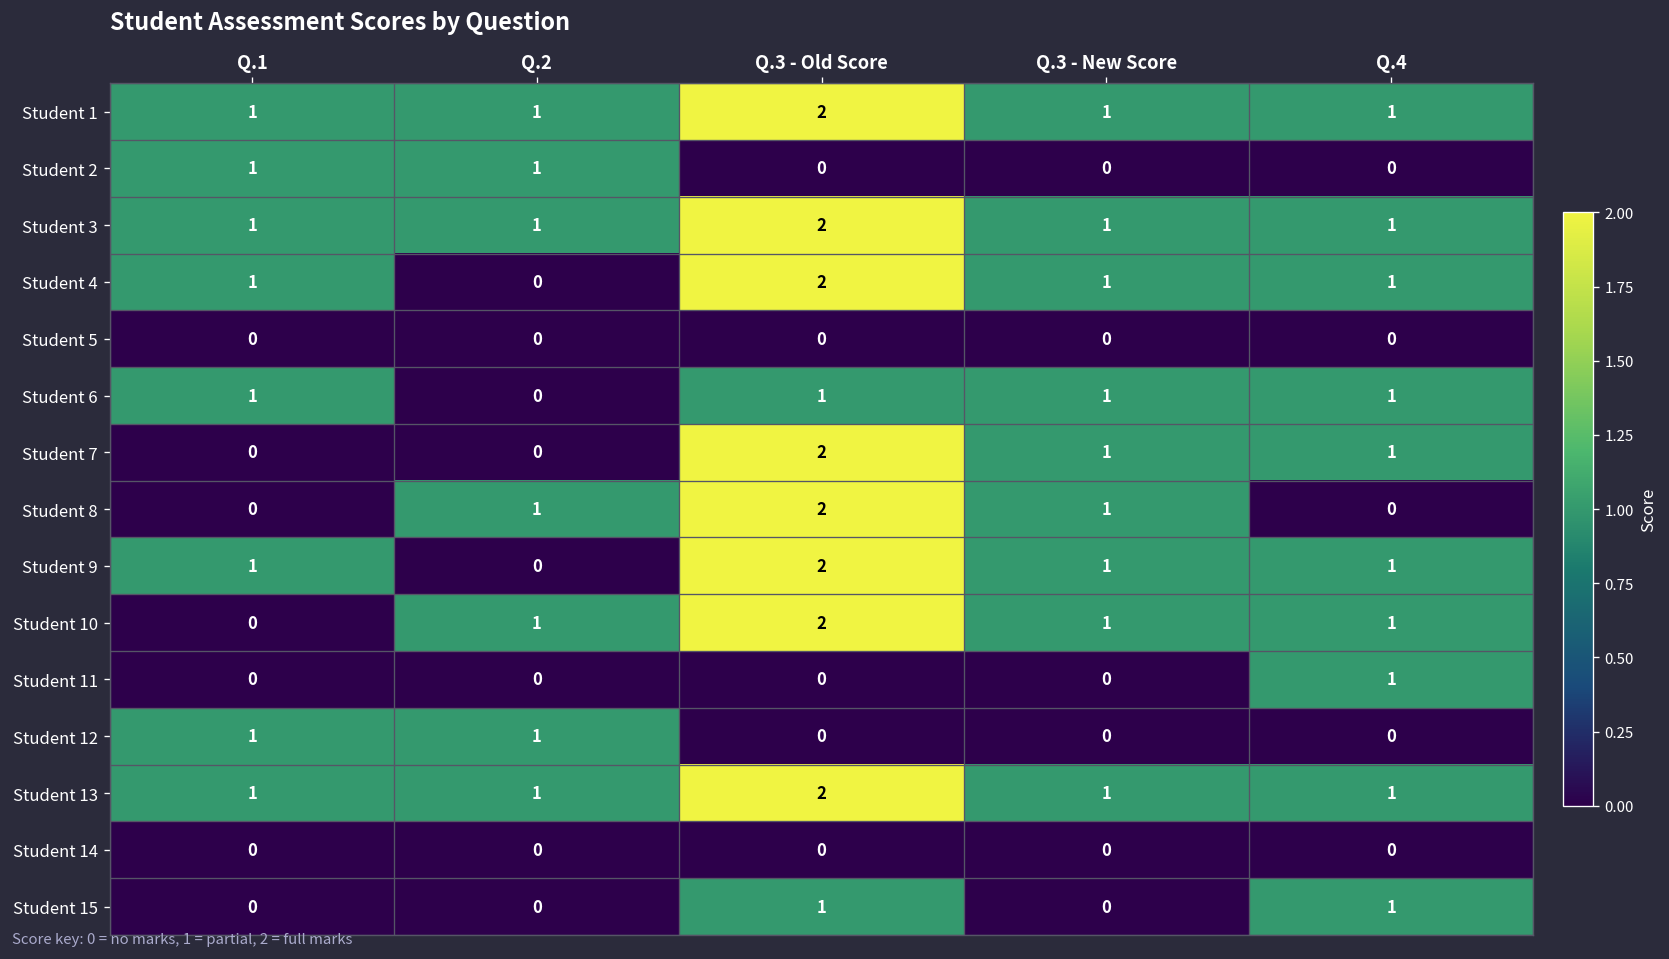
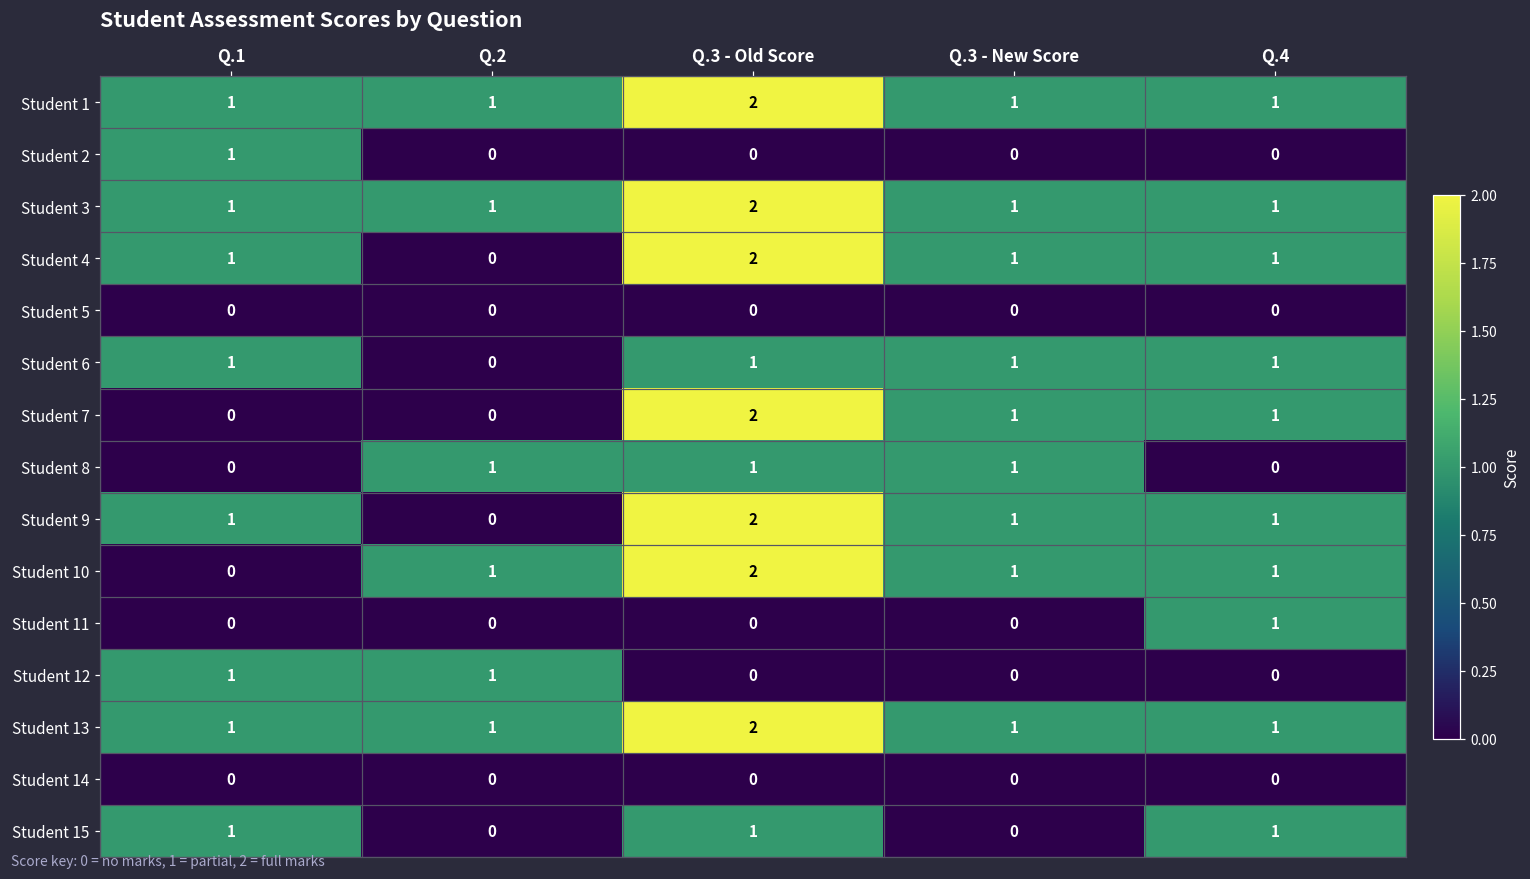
Student 2, Q.2: 1 -> 0
Student 8, Q.3 - Old Score: 2 -> 1
Student 15, Q.1: 0 -> 1
